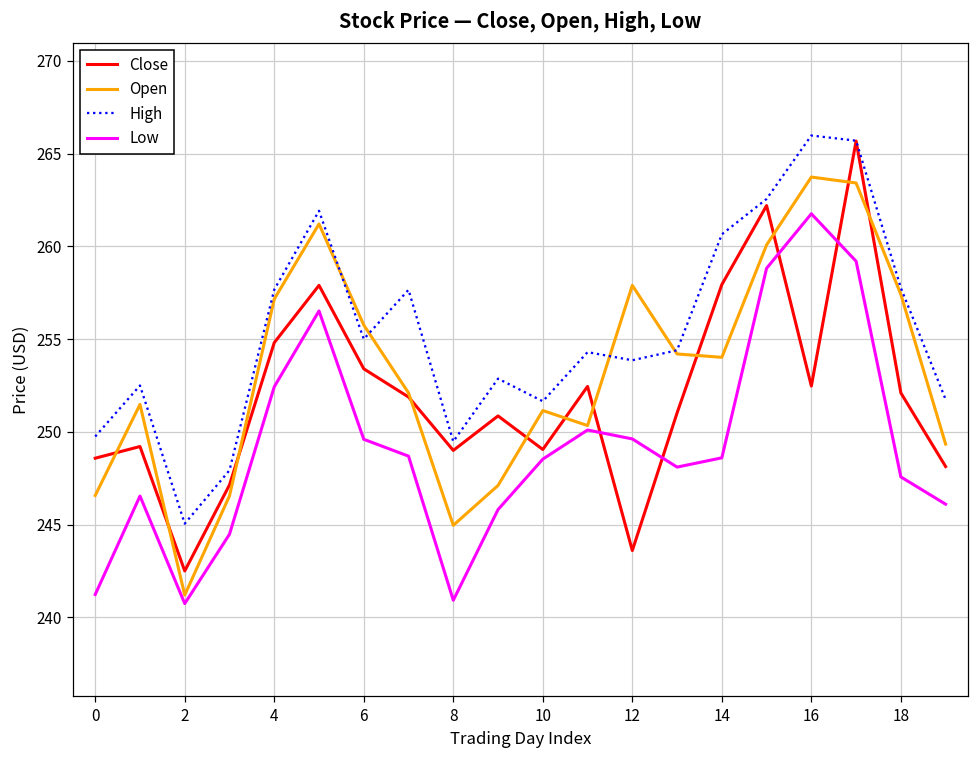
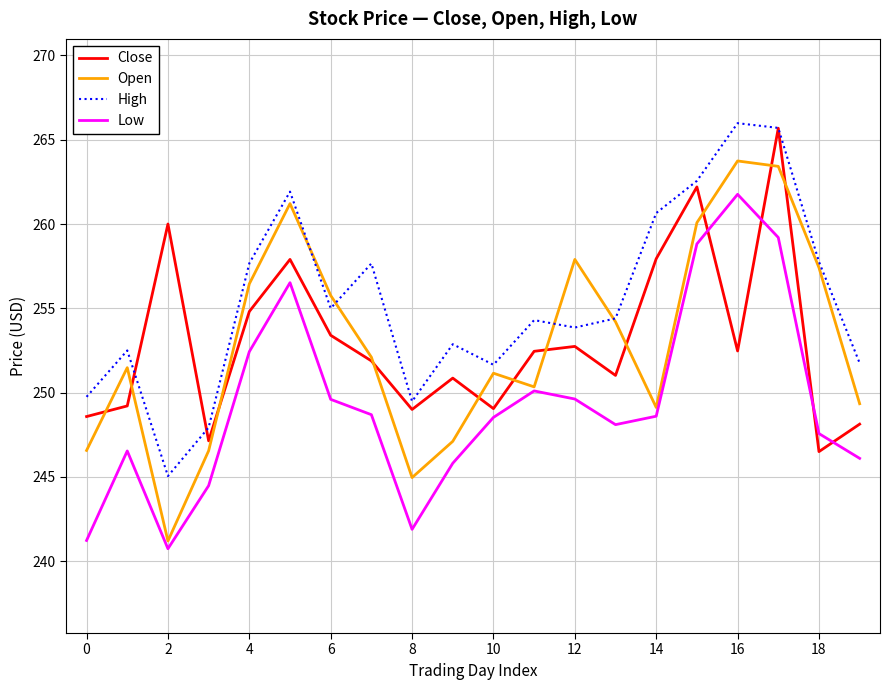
Close, 2: 242.5 -> 260.0
Open, 4: 257.2 -> 256.5
Low, 8: 240.9 -> 241.9
Close, 12: 243.6 -> 252.7
Open, 14: 254.0 -> 249.1
Close, 18: 252.1 -> 246.5
